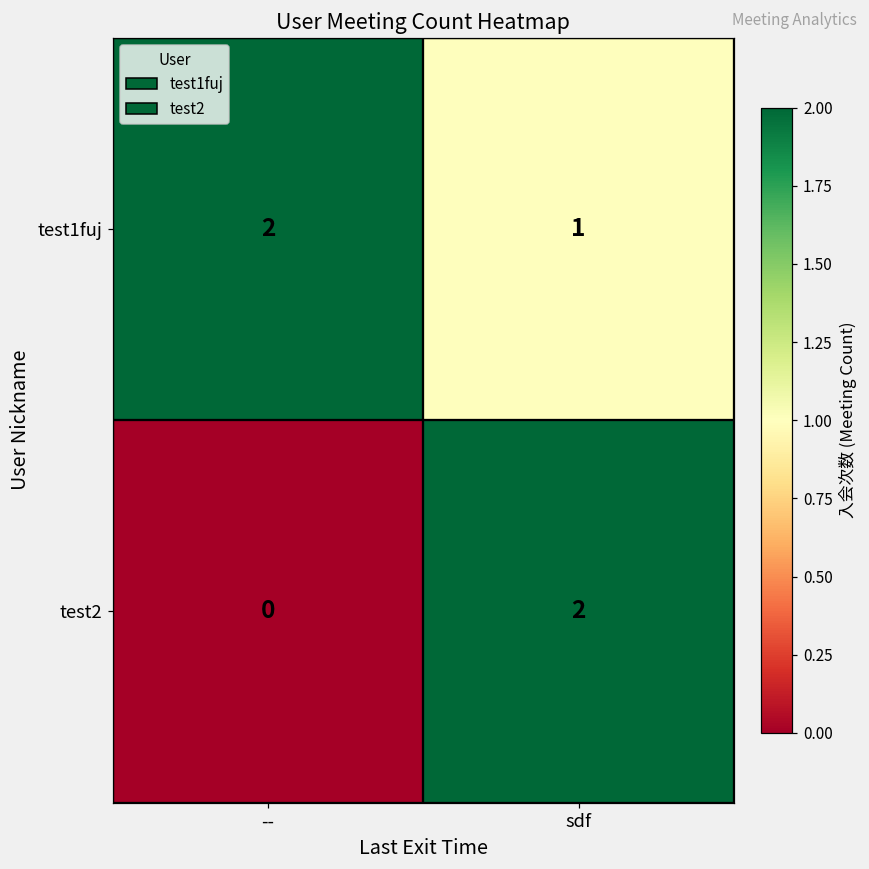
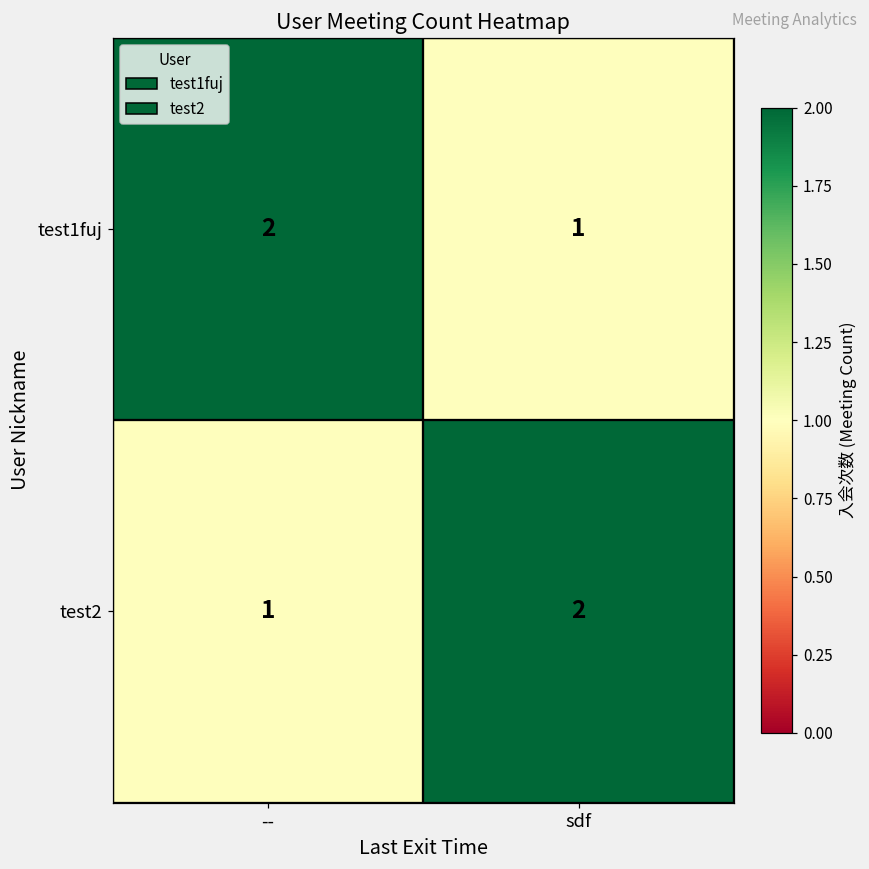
test2, --: 0 -> 1
